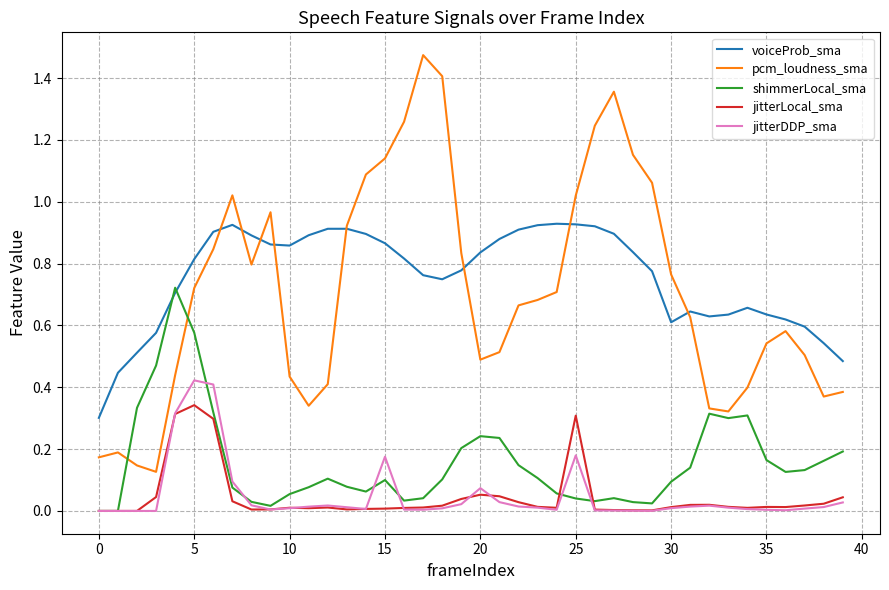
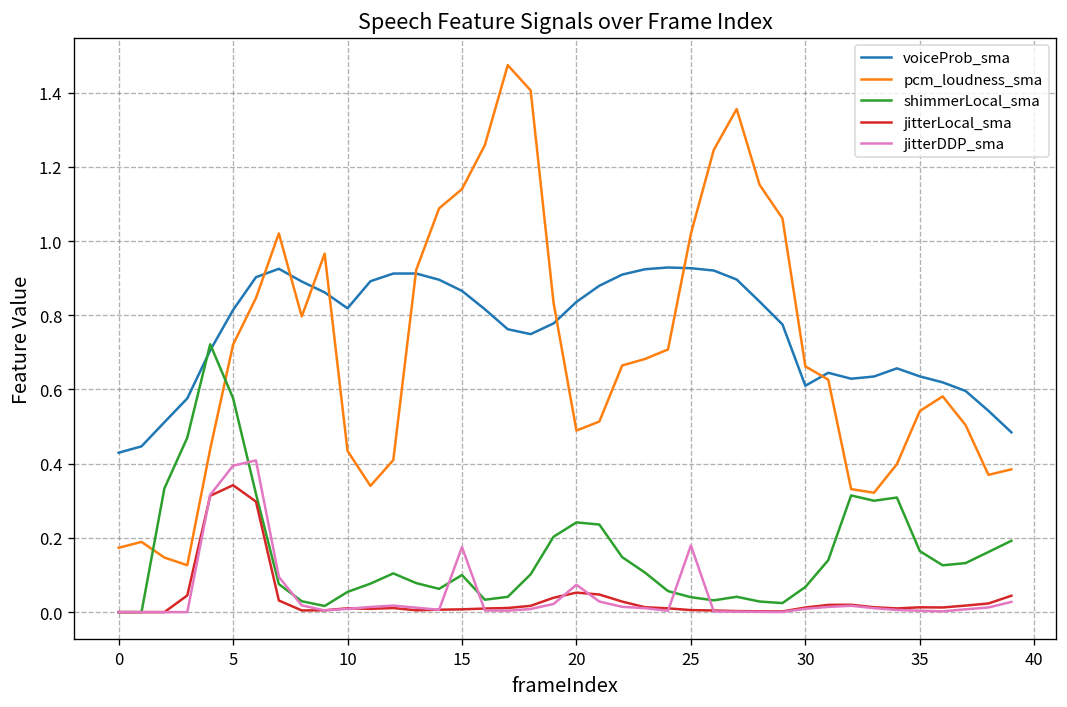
voiceProb_sma, 0: 0.30 -> 0.43
jitterDDP_sma, 5: 0.42 -> 0.39
voiceProb_sma, 10: 0.86 -> 0.82
jitterLocal_sma, 25: 0.31 -> 0.01
pcm_loudness_sma, 30: 0.76 -> 0.66
shimmerLocal_sma, 30: 0.09 -> 0.07
